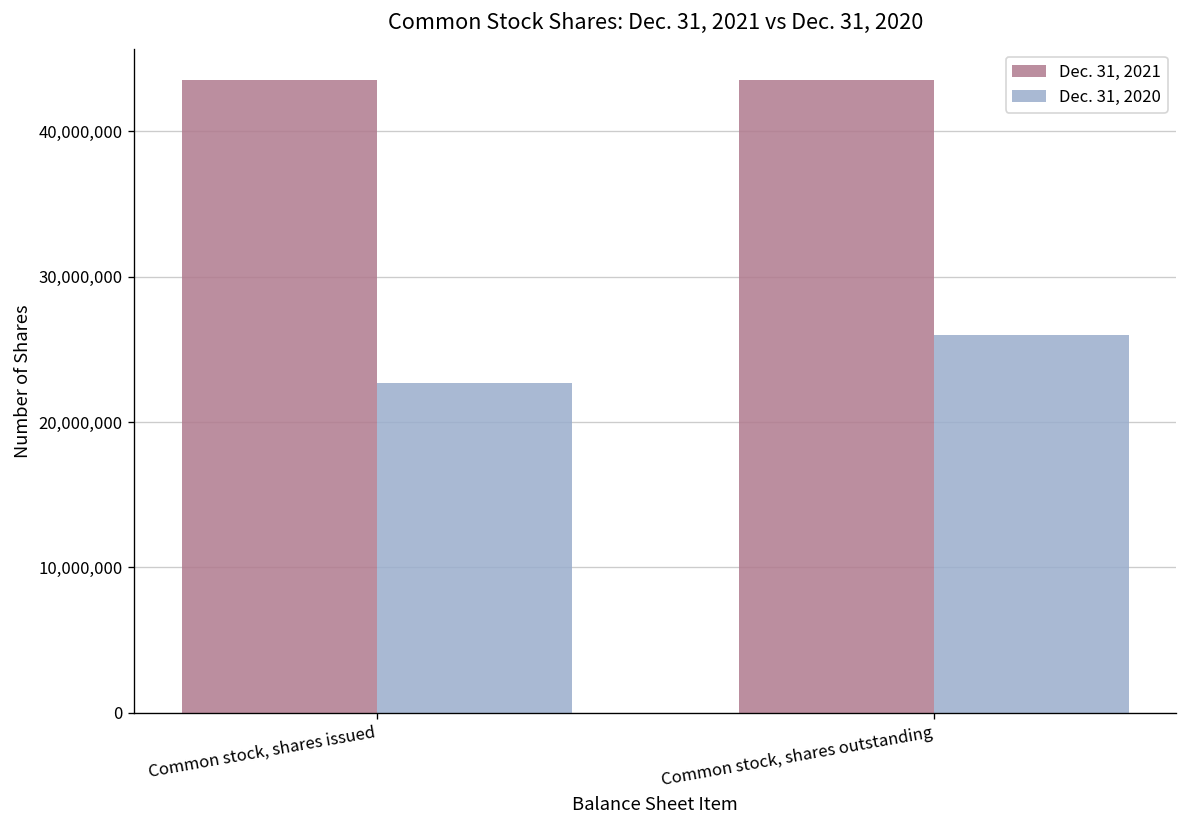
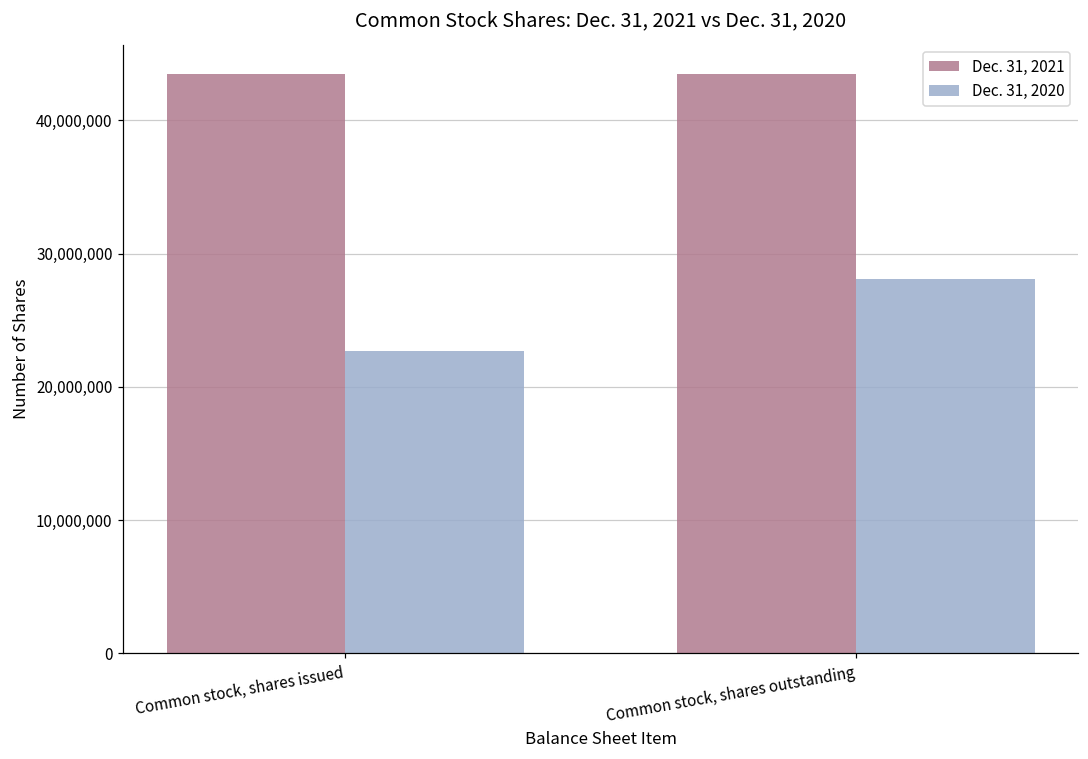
Dec. 31, 2020, Common stock, shares outstanding: 26,000,000 -> 28,100,000
